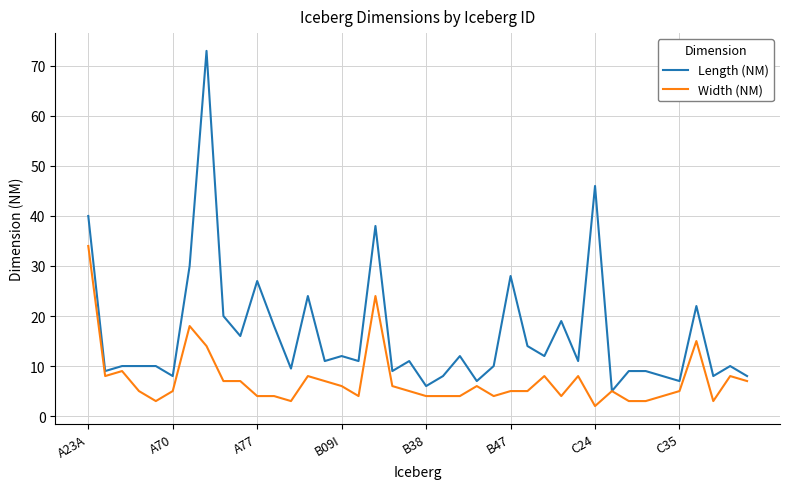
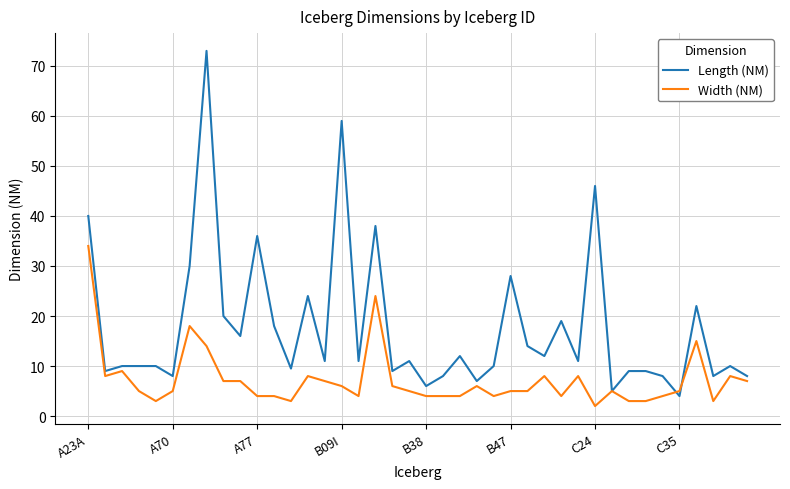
Length (NM), A77: 27 -> 36
Length (NM), B09I: 12 -> 59
Length (NM), C35: 7 -> 4
